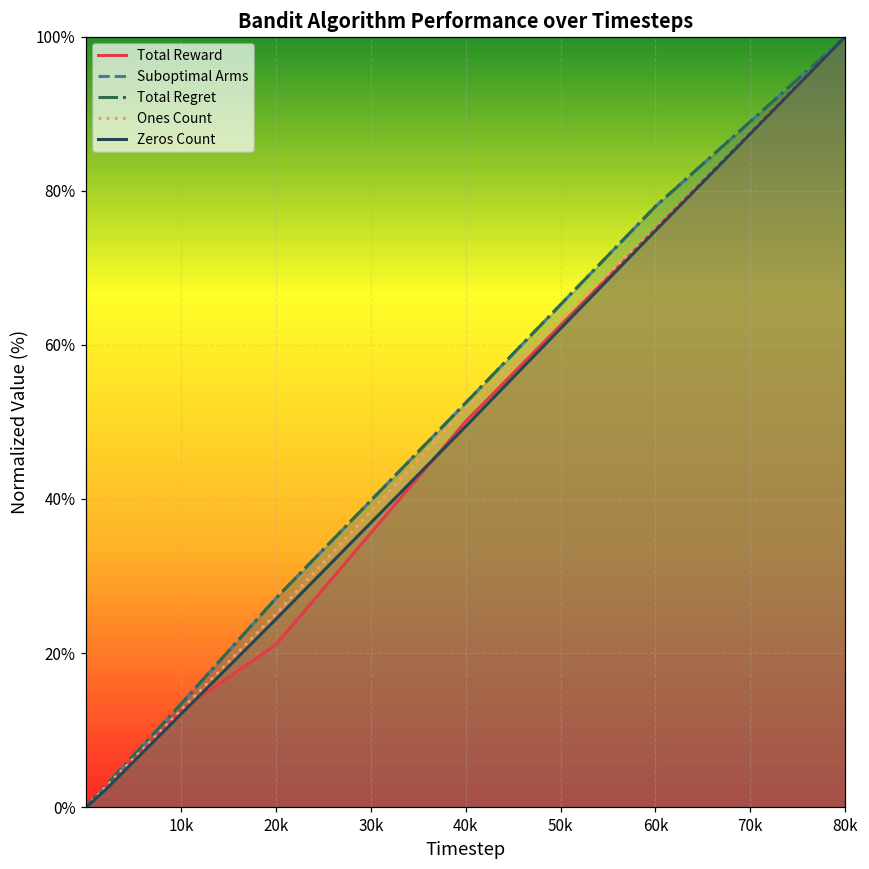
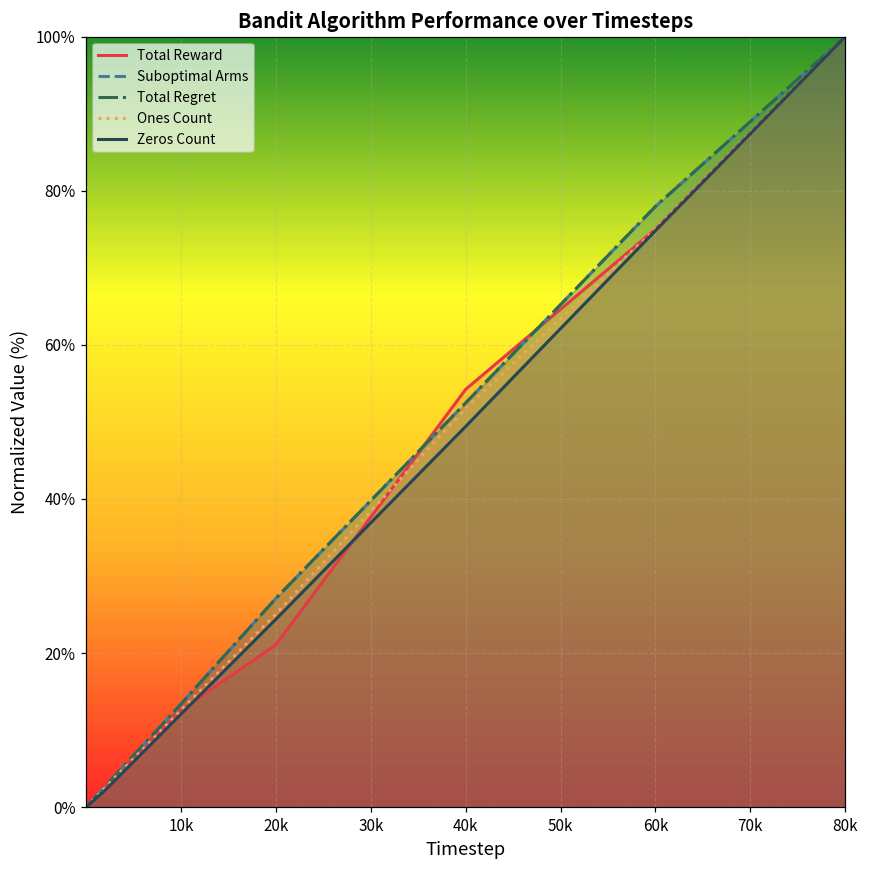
Total Reward, 40k: 50% -> 54%
